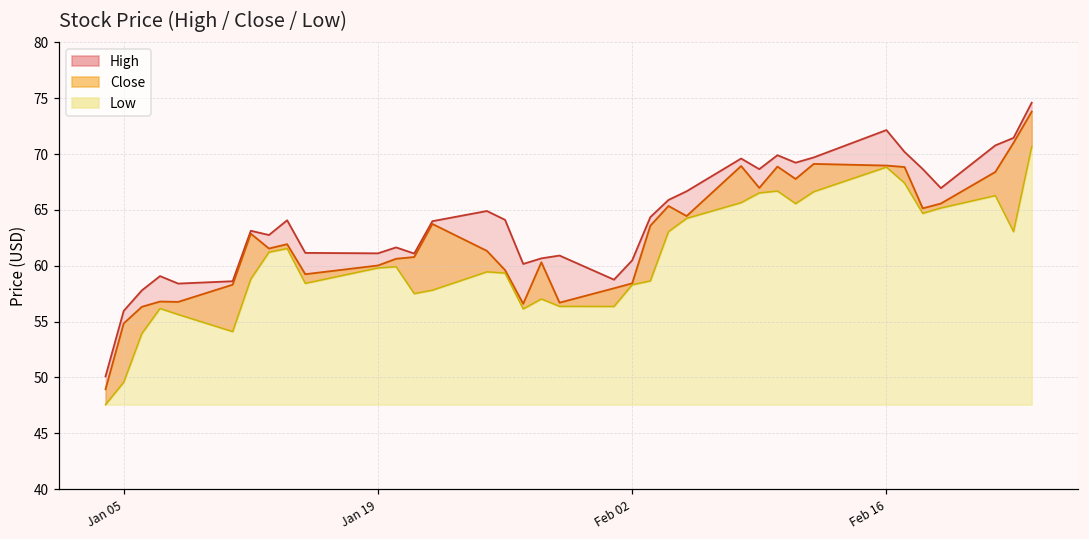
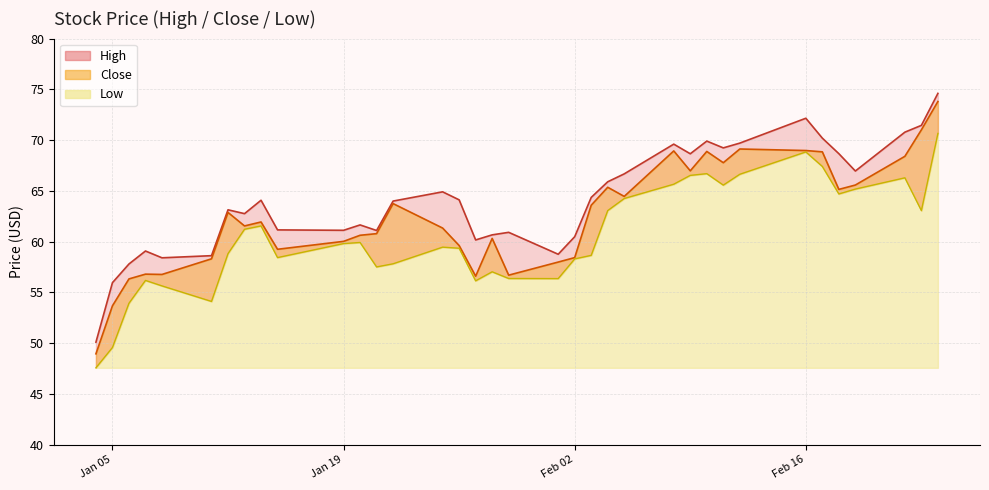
Close, Jan 05: 54.8 -> 53.7
